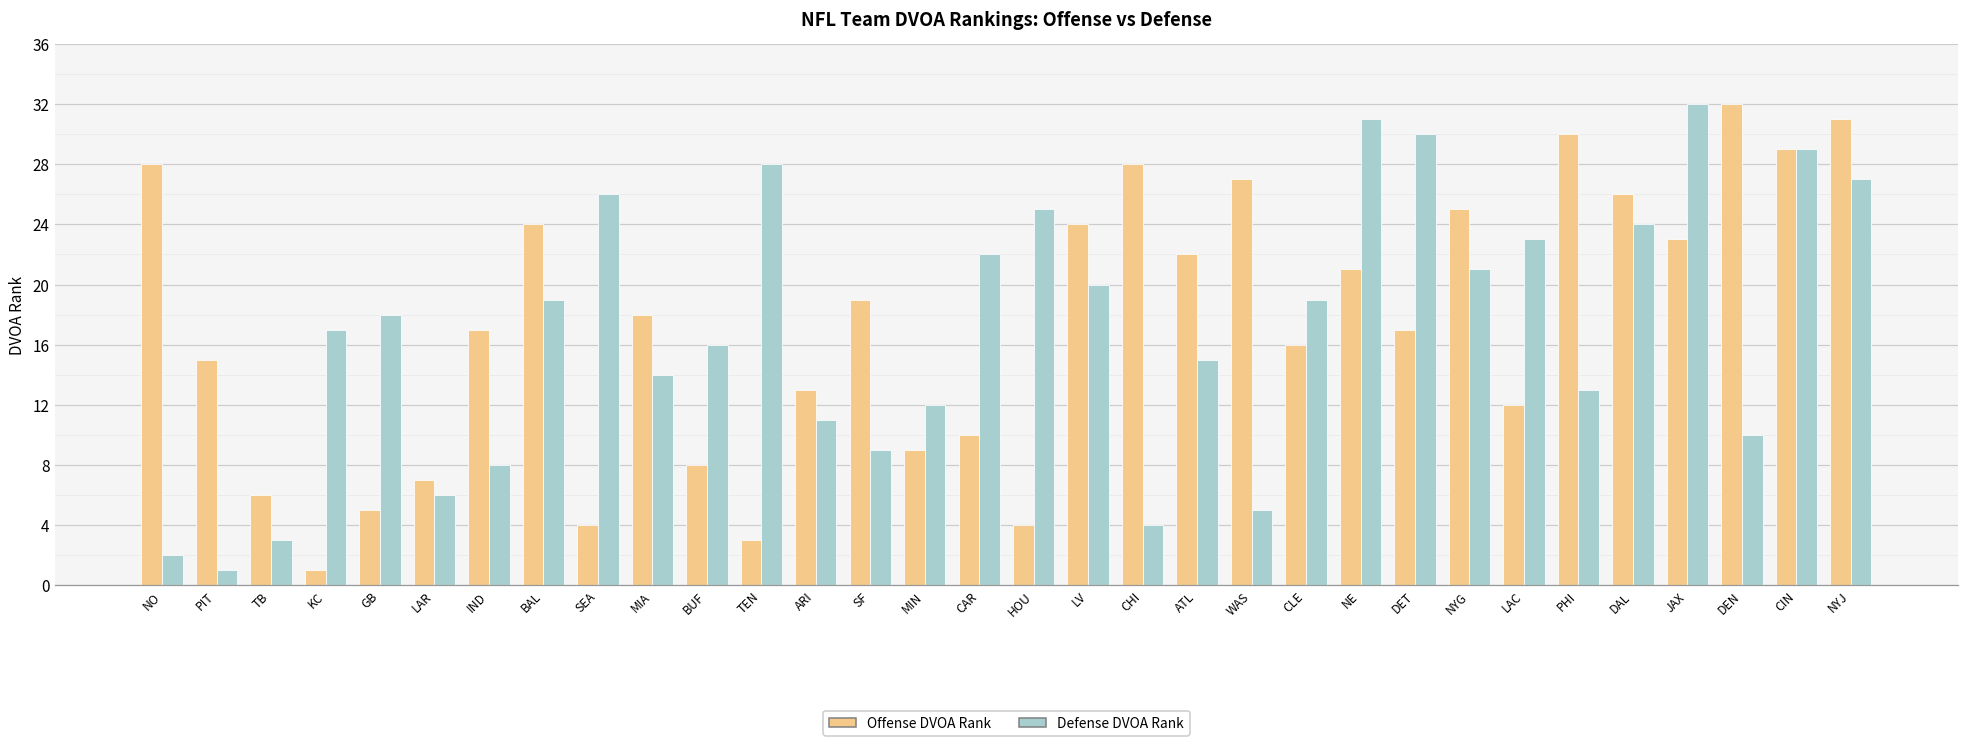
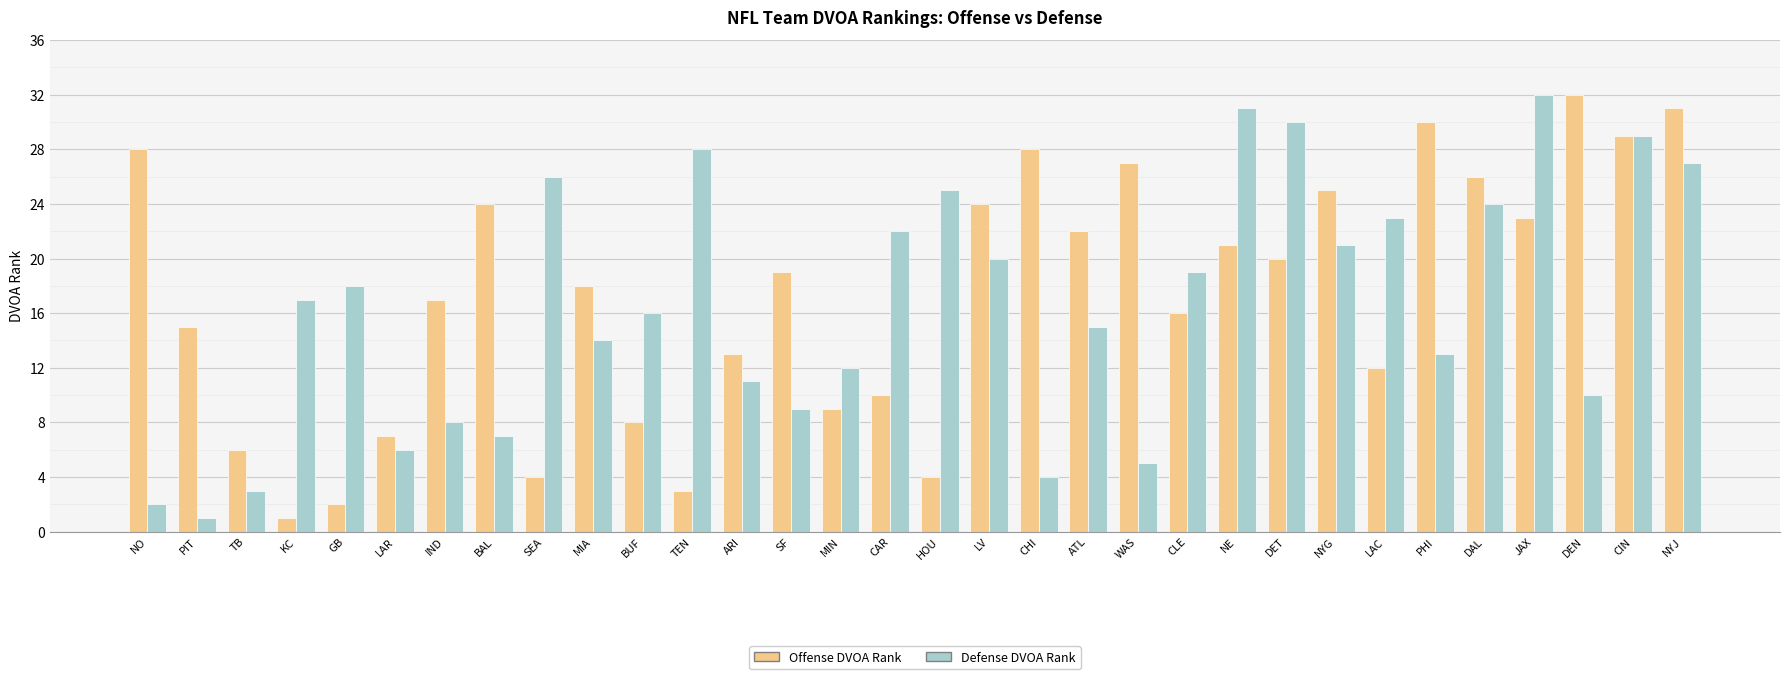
Offense DVOA Rank, GB: 5 -> 2
Defense DVOA Rank, BAL: 19 -> 7
Offense DVOA Rank, DET: 17 -> 20
